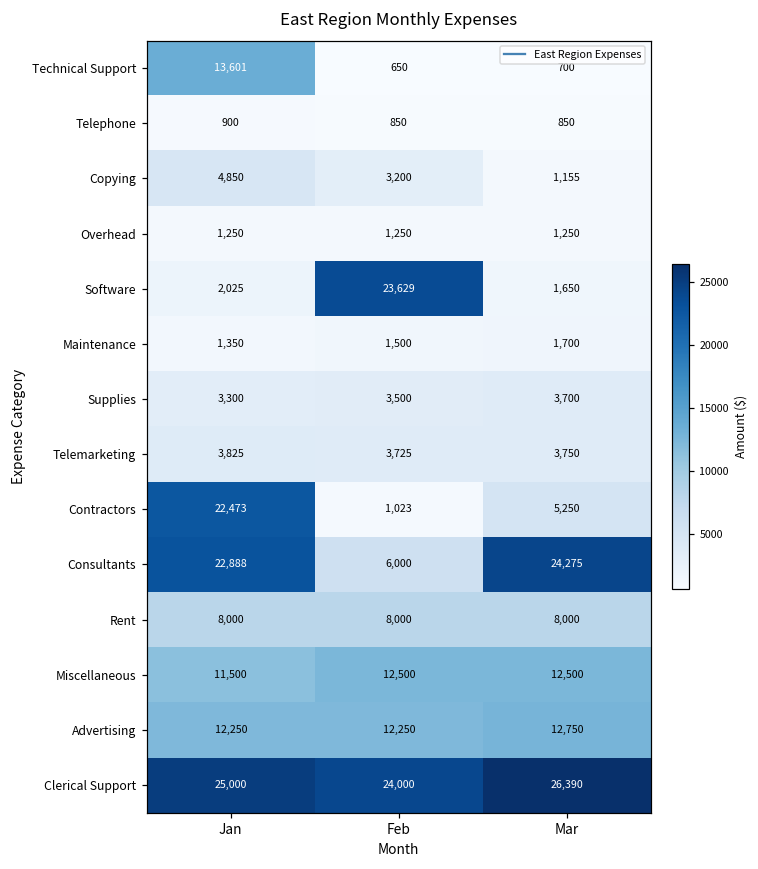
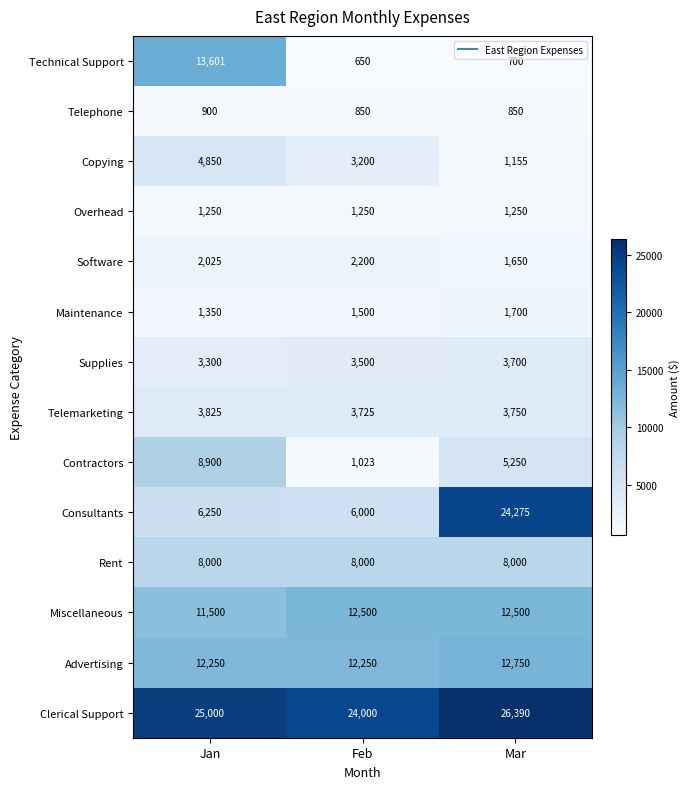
Software, Feb: 23,629 -> 2,200
Contractors, Jan: 22,473 -> 8,900
Consultants, Jan: 22,888 -> 6,250
